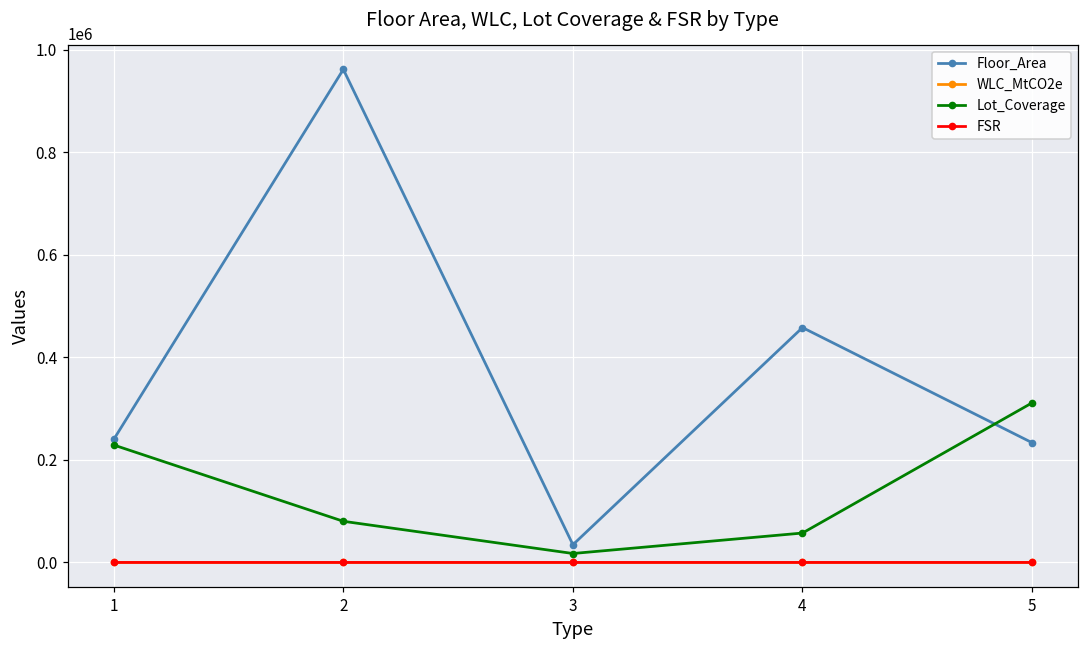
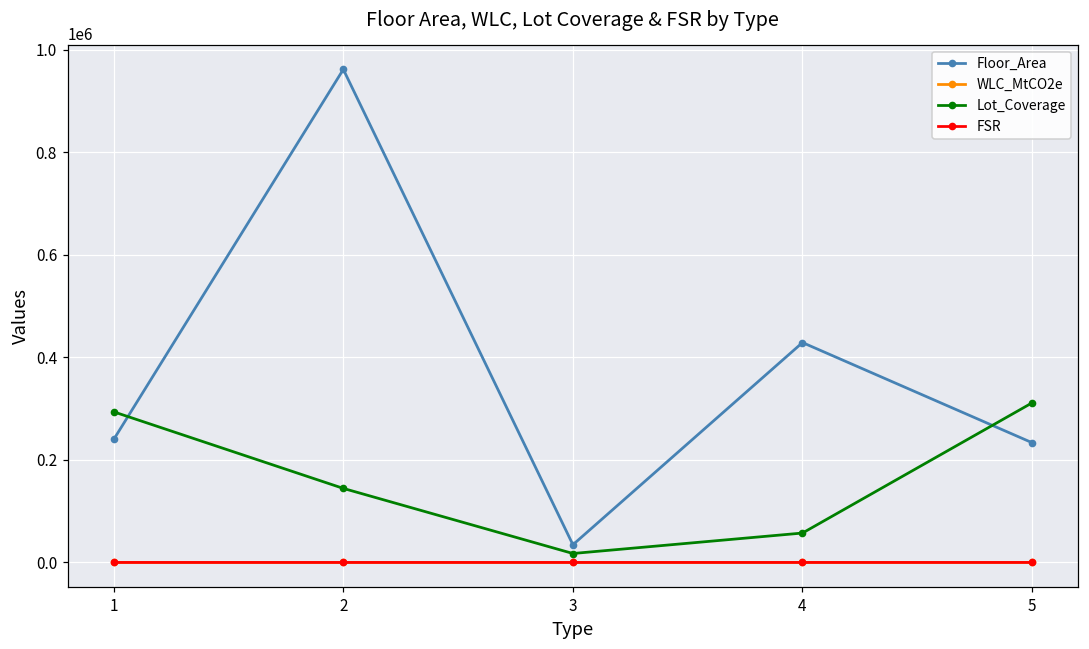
Lot_Coverage, 1: 230000 -> 290000
Lot_Coverage, 2: 80000 -> 140000
Floor_Area, 4: 460000 -> 430000
